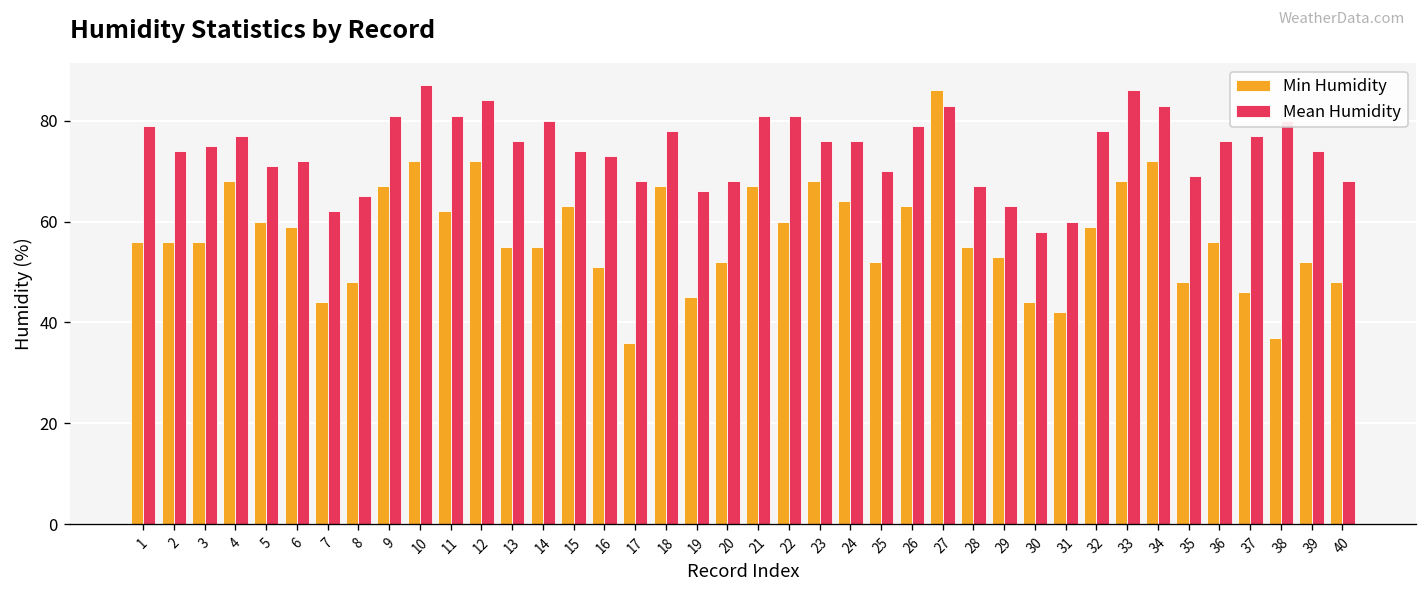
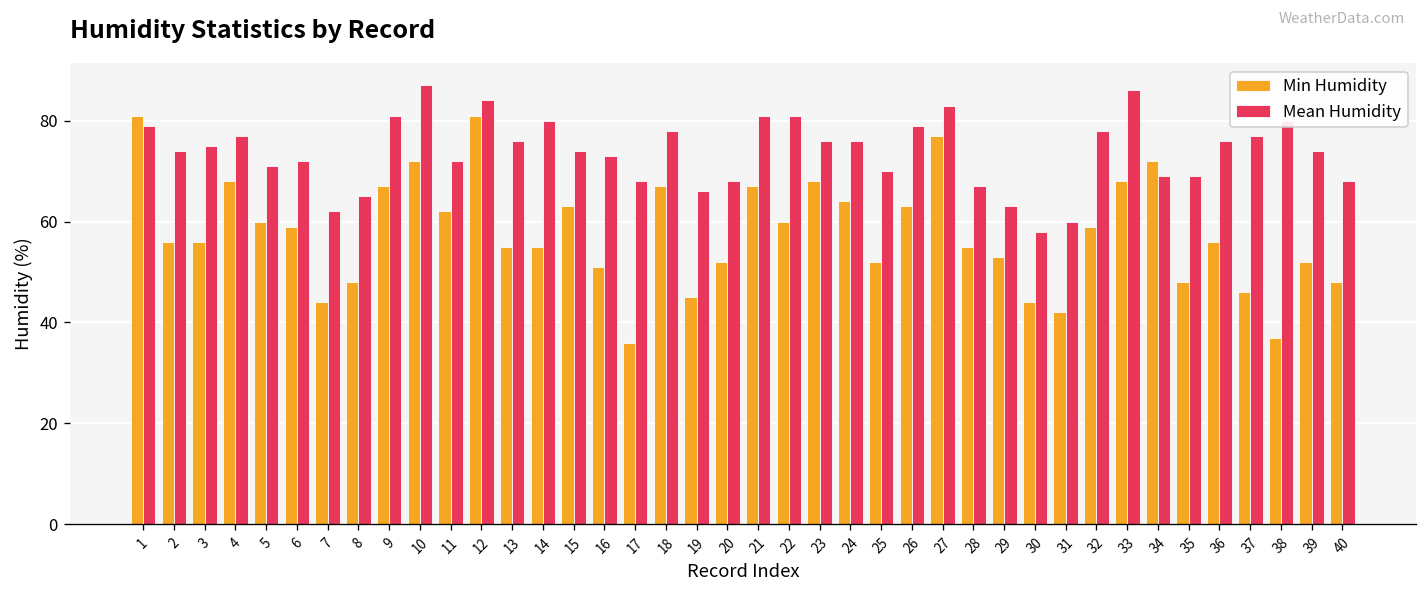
Min Humidity, 1: 56 -> 81
Mean Humidity, 11: 81 -> 72
Min Humidity, 12: 72 -> 81
Min Humidity, 27: 86 -> 77
Mean Humidity, 34: 83 -> 69
